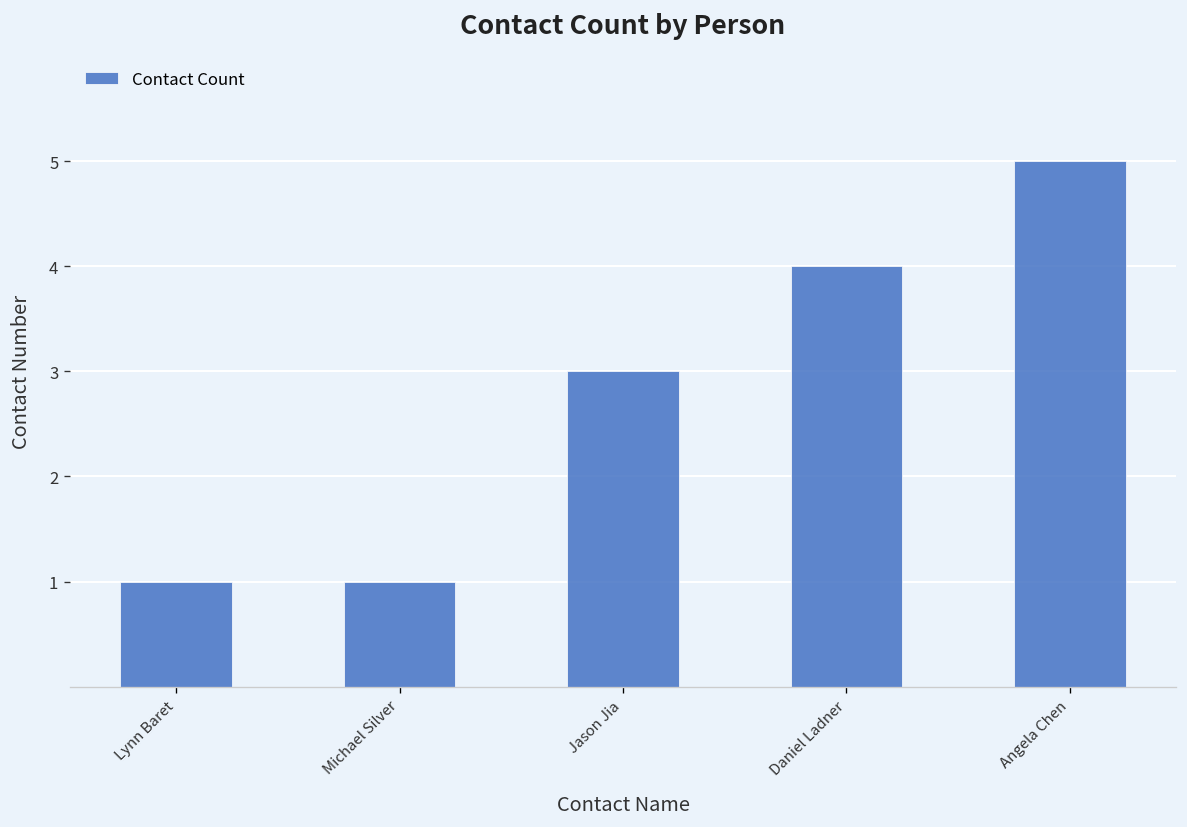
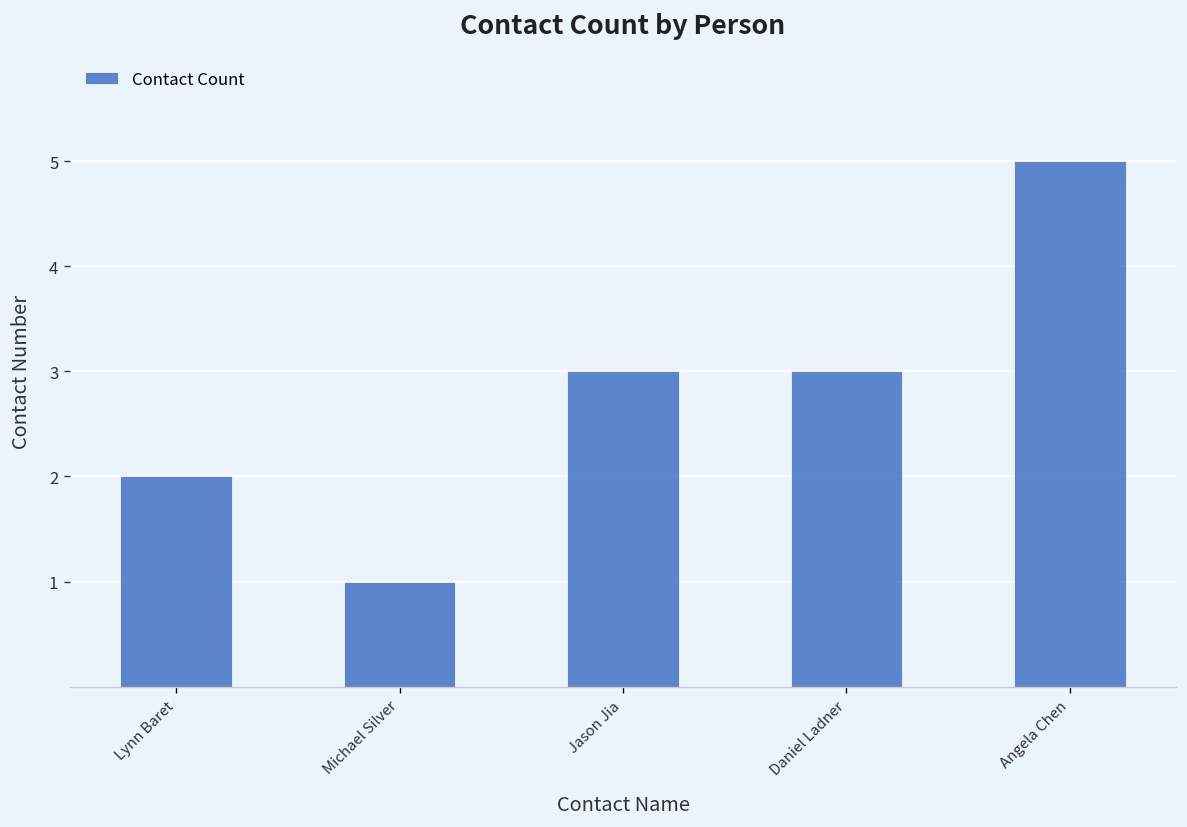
Lynn Baret: 1 -> 2
Daniel Ladner: 4 -> 3
